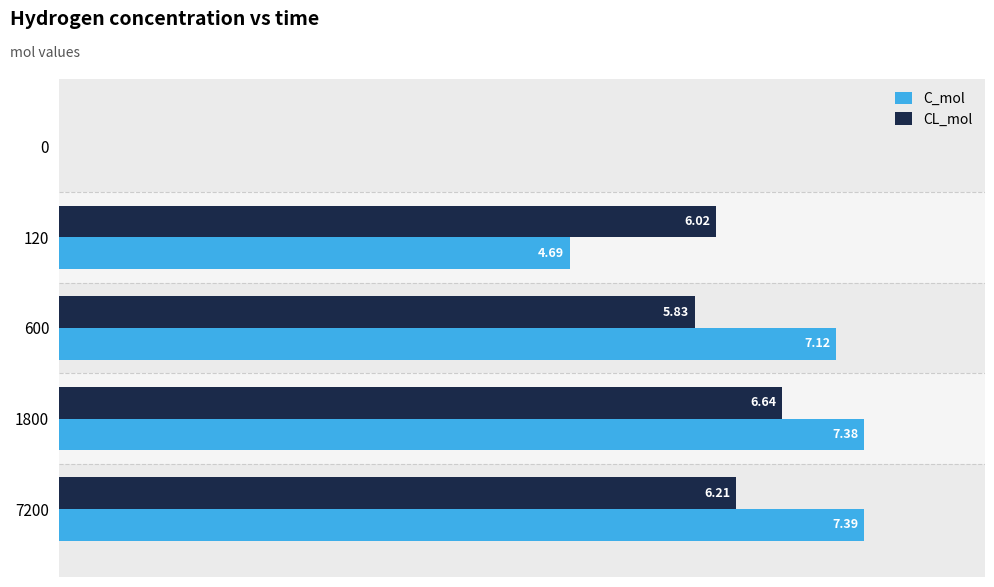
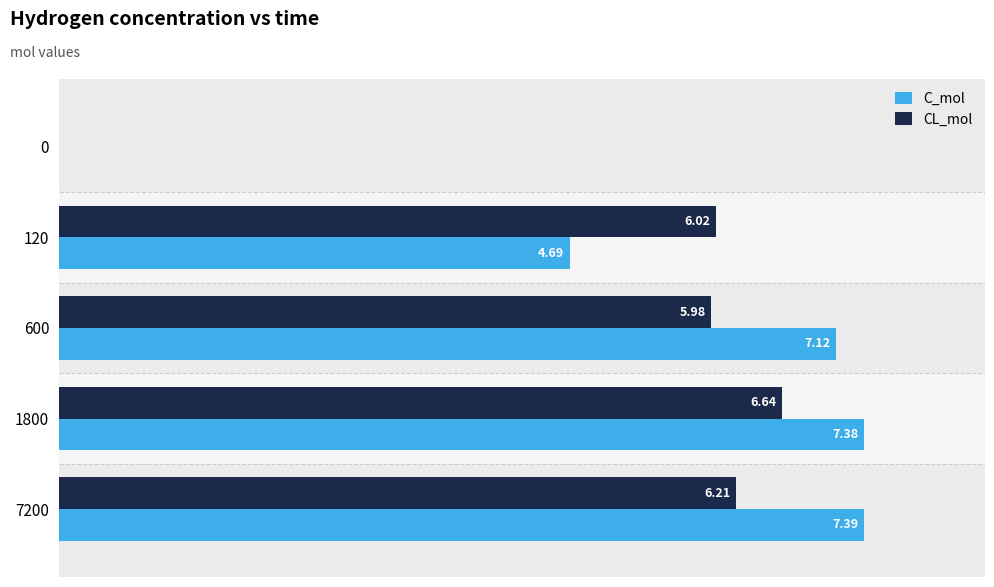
CL_mol, 600: 5.83 -> 5.98
